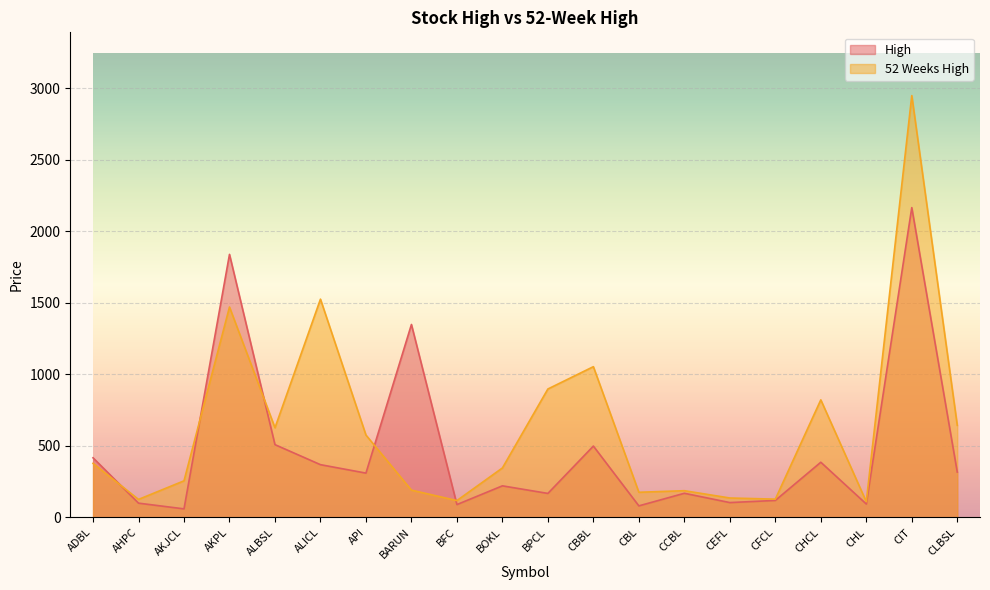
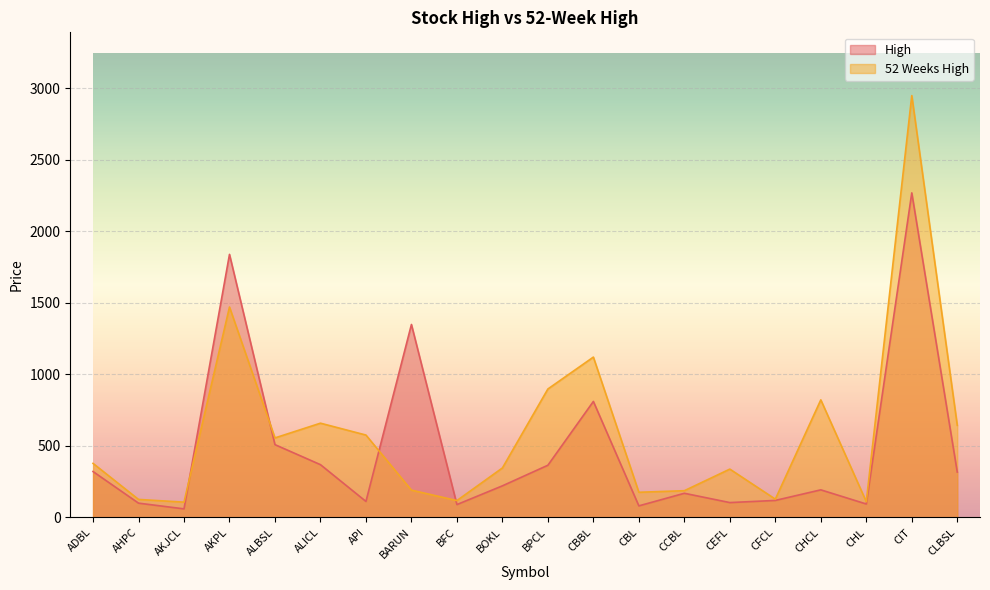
High, ADBL: 420 -> 320
52 Weeks High, AKJCL: 260 -> 110
52 Weeks High, ALBSL: 630 -> 560
52 Weeks High, ALICL: 1530 -> 660
High, API: 310 -> 110
High, BPCL: 170 -> 360
High, CBBL: 500 -> 810
52 Weeks High, CBBL: 1050 -> 1120
52 Weeks High, CEFL: 140 -> 340
High, CHCL: 390 -> 190
High, CIT: 2170 -> 2270
